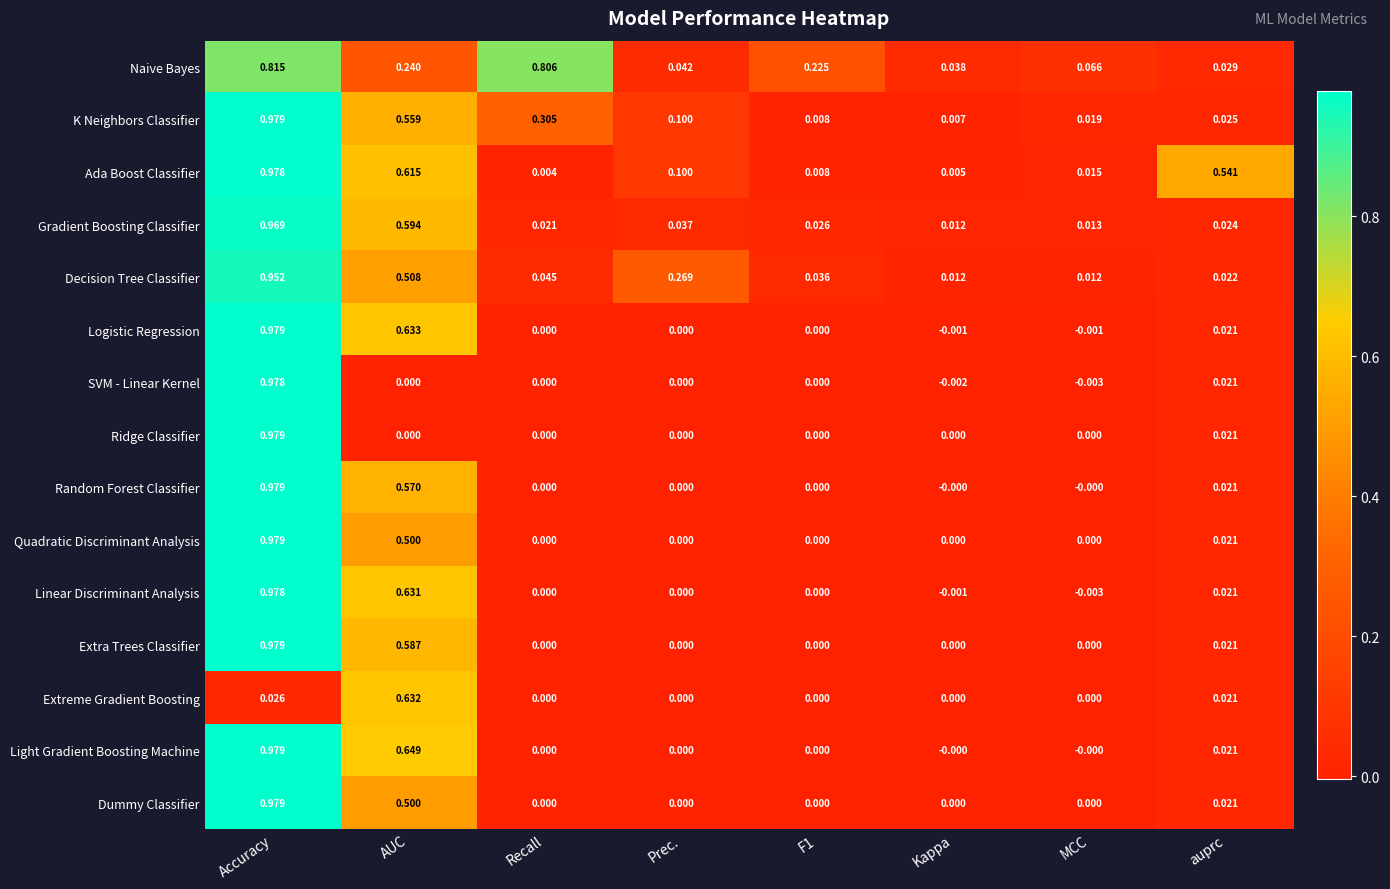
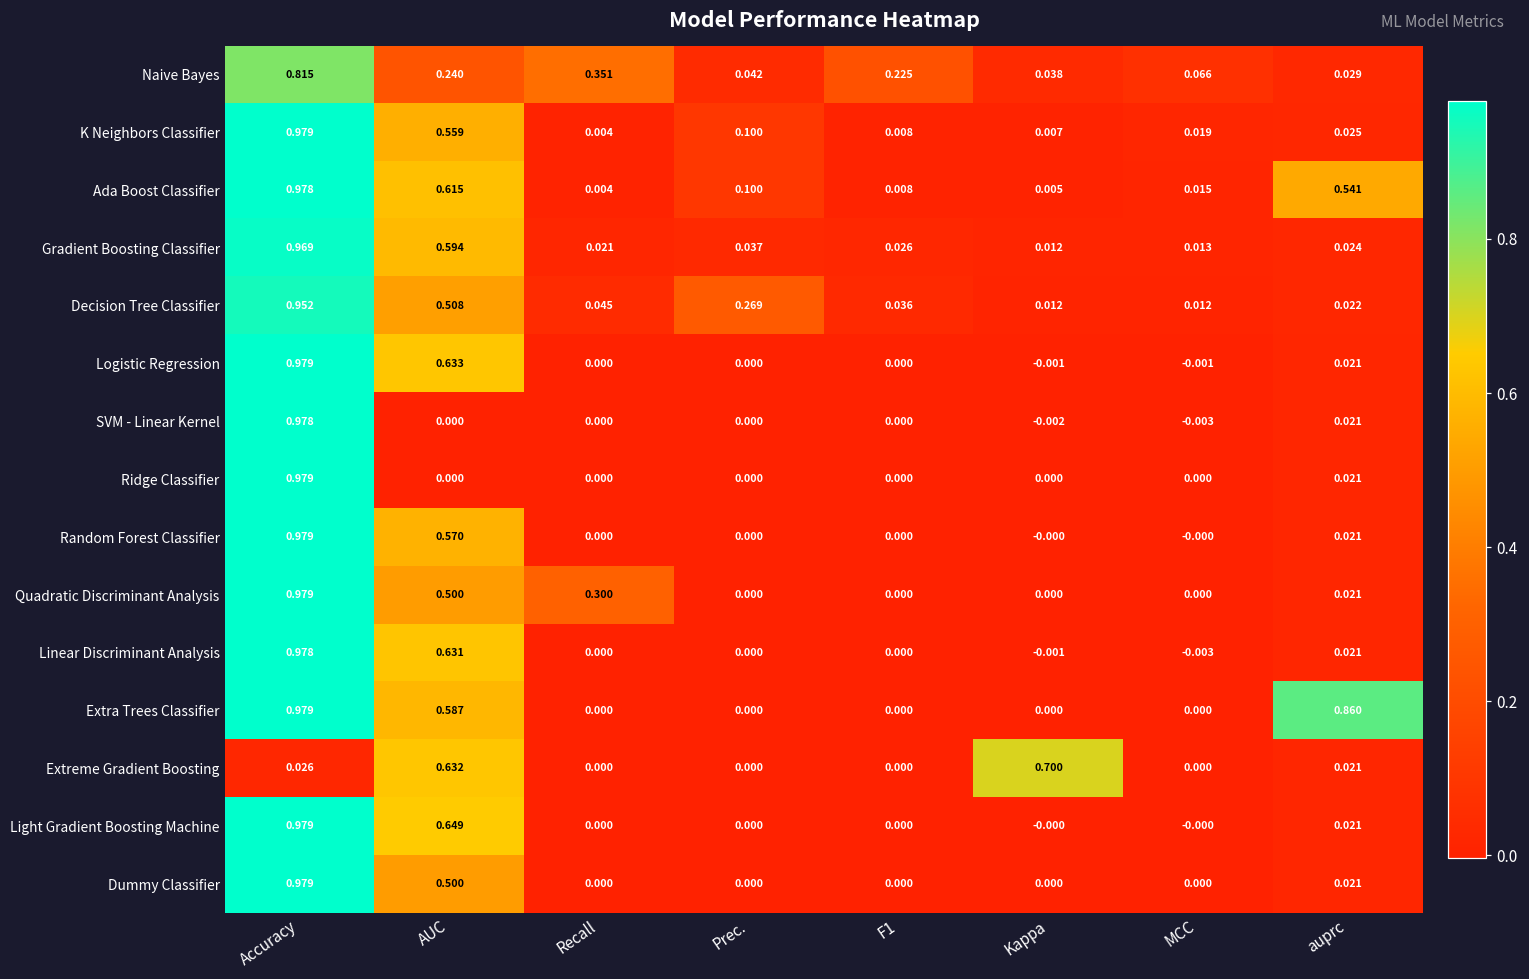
Naive Bayes, Recall: 0.806 -> 0.351
K Neighbors Classifier, Recall: 0.305 -> 0.004
Quadratic Discriminant Analysis, Recall: 0.000 -> 0.300
Extra Trees Classifier, auprc: 0.021 -> 0.860
Extreme Gradient Boosting, Kappa: 0.000 -> 0.700
